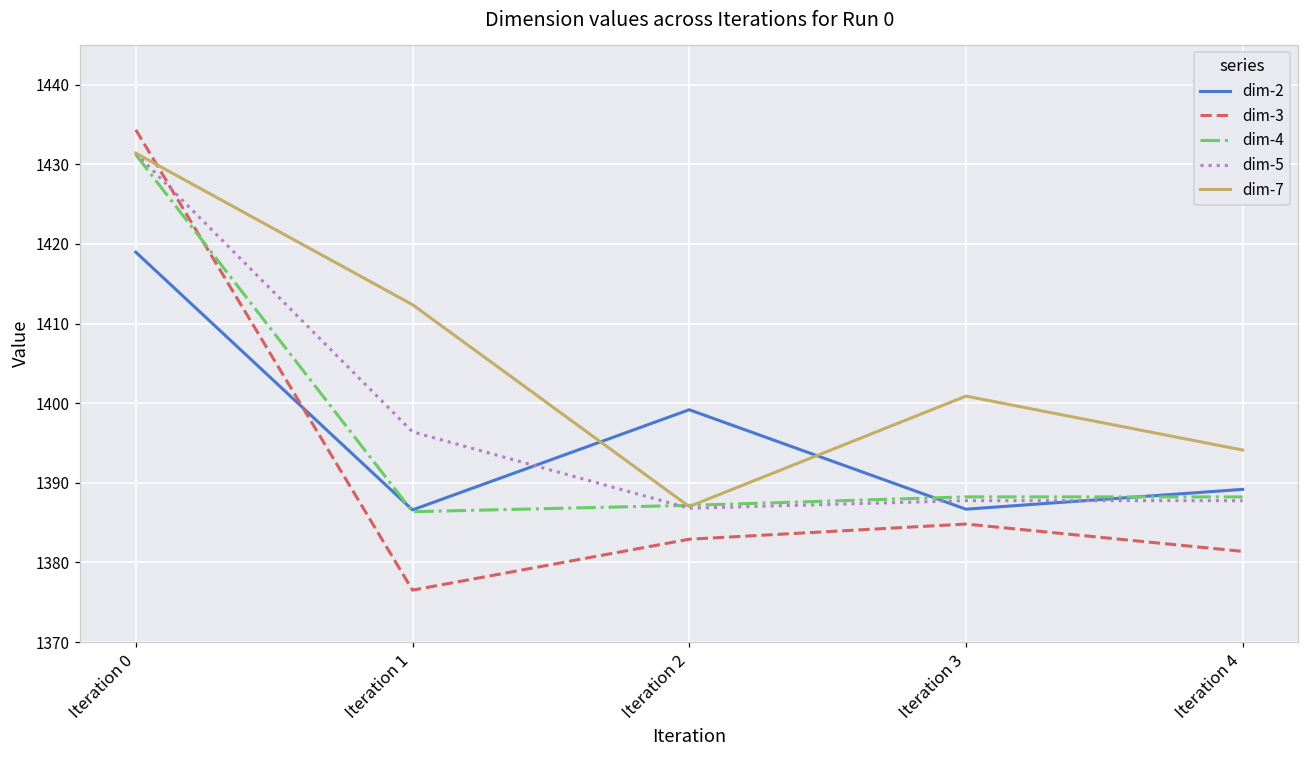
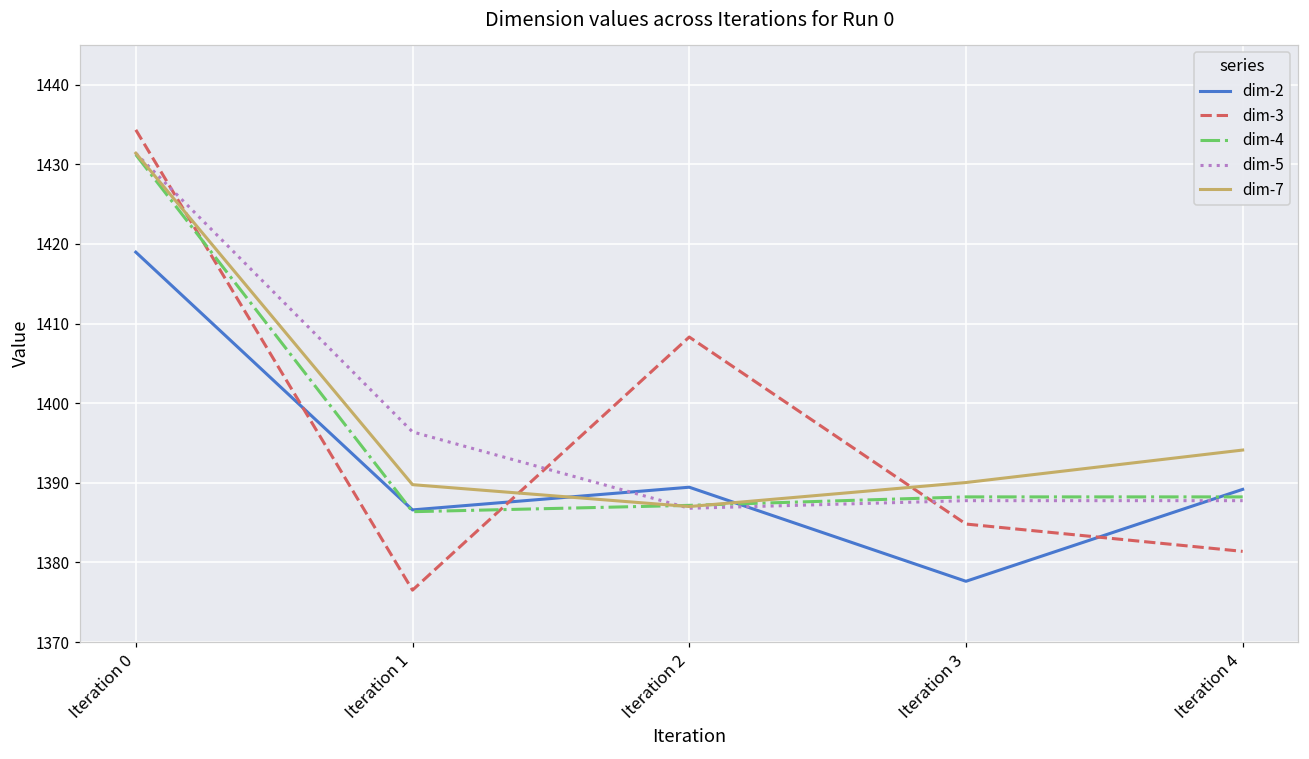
dim-7, Iteration 1: 1412 -> 1390
dim-2, Iteration 2: 1399 -> 1389
dim-3, Iteration 2: 1383 -> 1408
dim-2, Iteration 3: 1387 -> 1378
dim-7, Iteration 3: 1401 -> 1390
